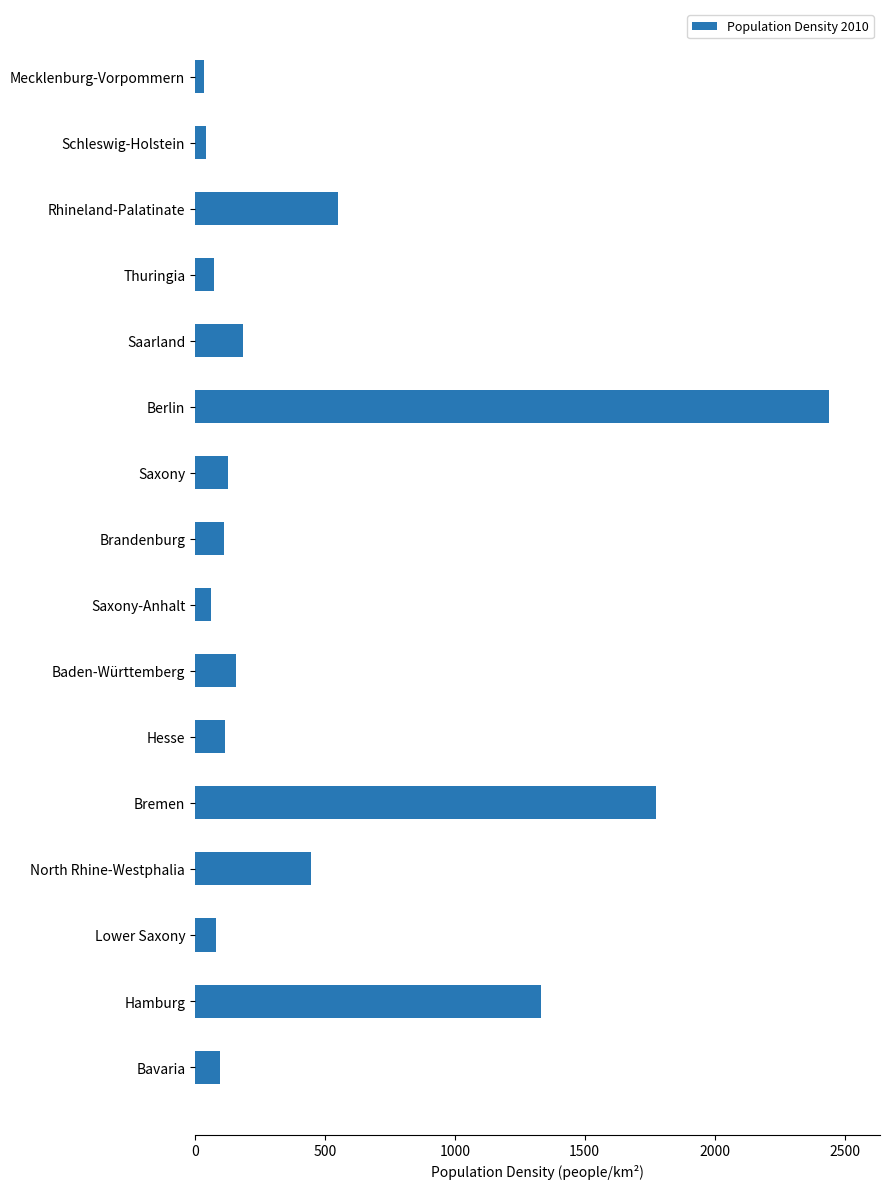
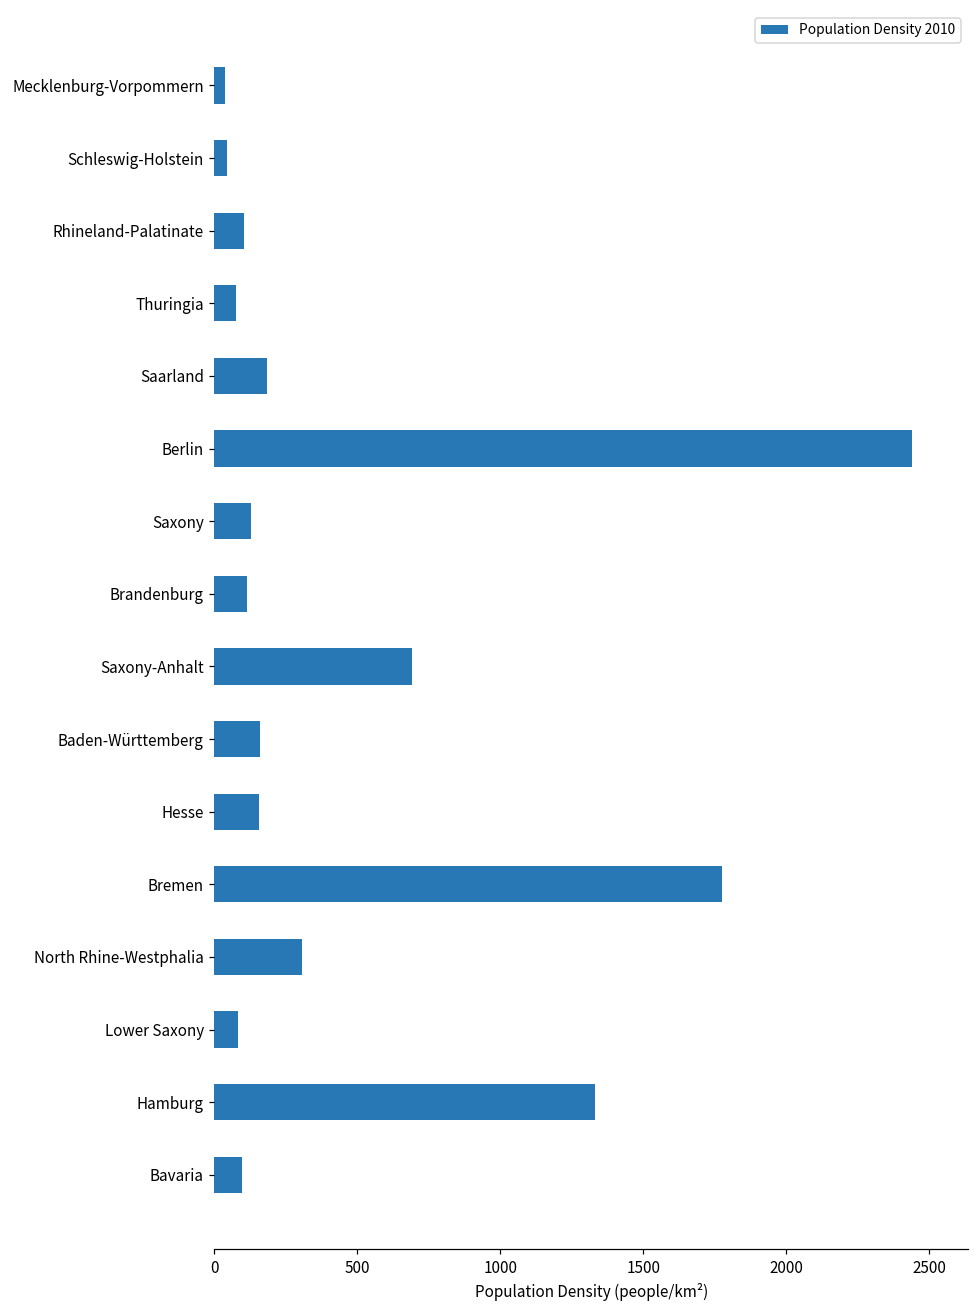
Rhineland-Palatinate: 550 -> 100
Saxony-Anhalt: 60 -> 690
Hesse: 120 -> 160
North Rhine-Westphalia: 450 -> 310
